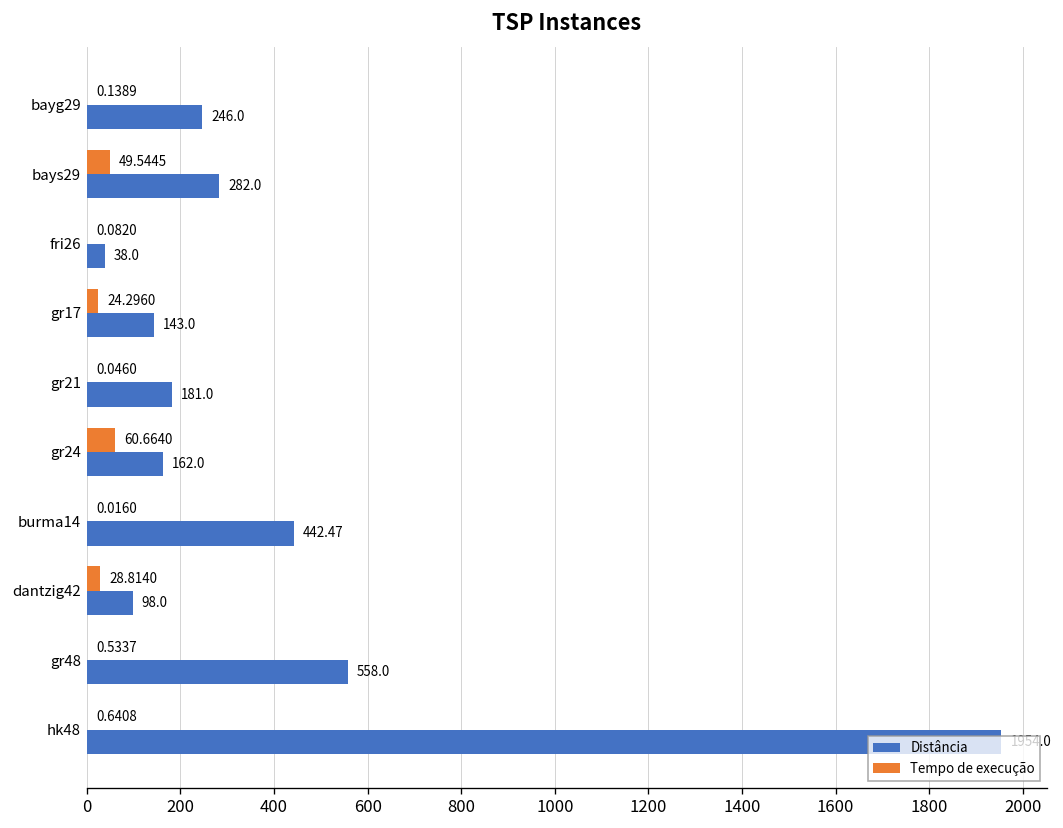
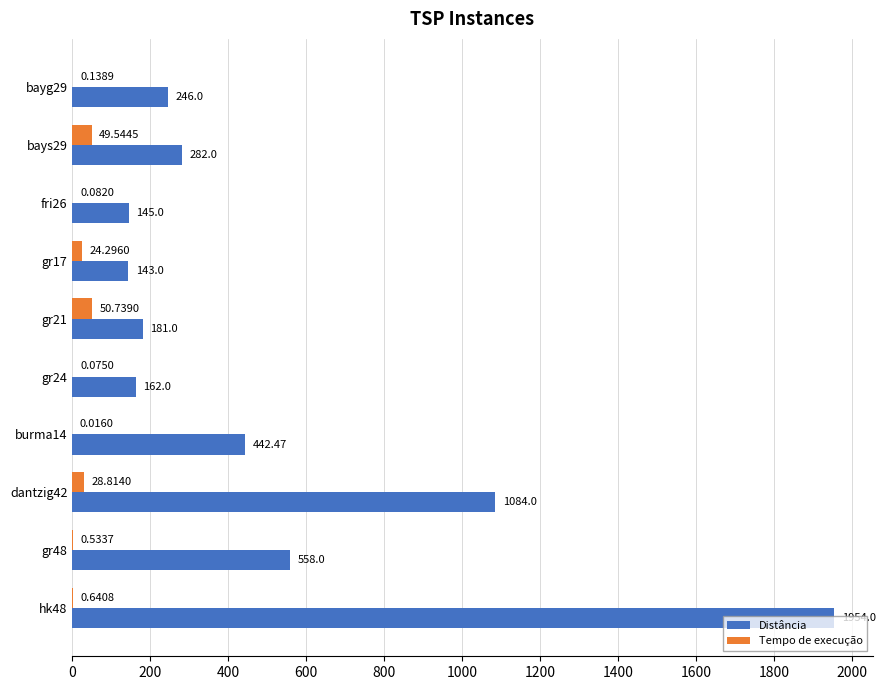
Distância, fri26: 38.0 -> 145.0
Tempo de execução, gr21: 0.0460 -> 50.7390
Tempo de execução, gr24: 60.6640 -> 0.0750
Distância, dantzig42: 98.0 -> 1084.0
